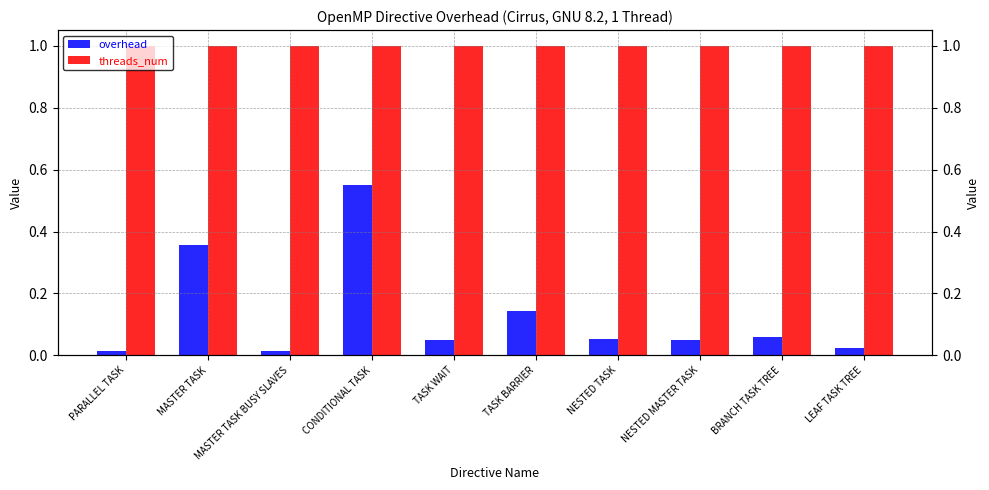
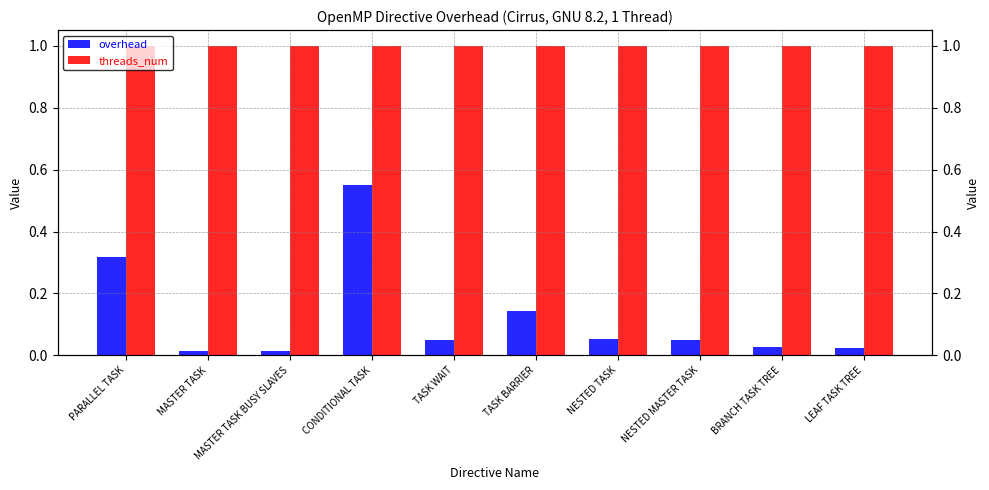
overhead, PARALLEL TASK: 0.02 -> 0.32
overhead, MASTER TASK: 0.36 -> 0.02
overhead, BRANCH TASK TREE: 0.06 -> 0.03
